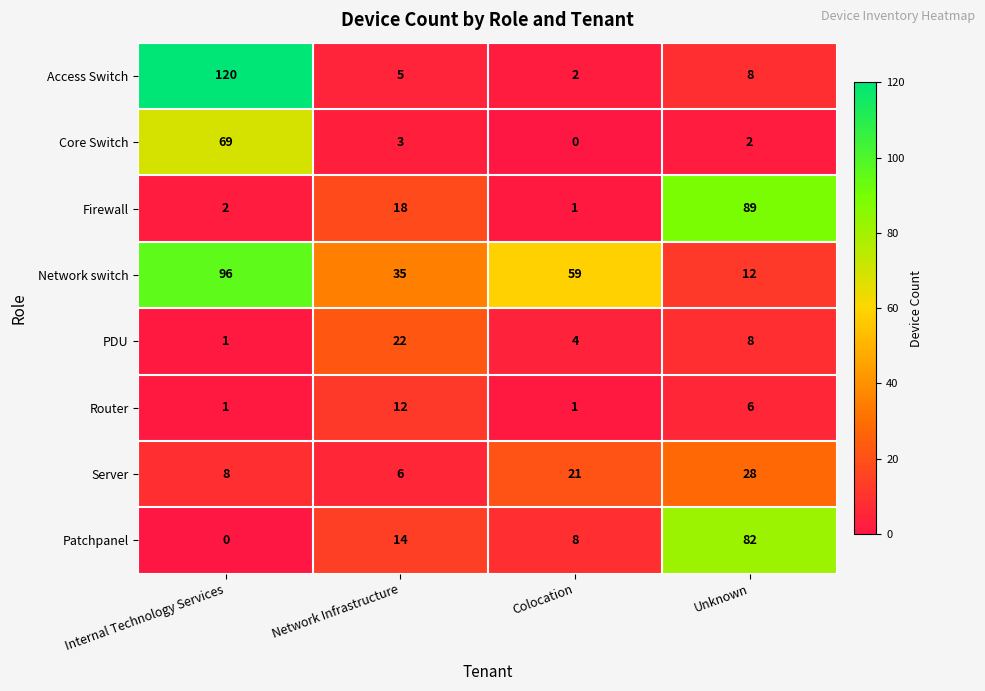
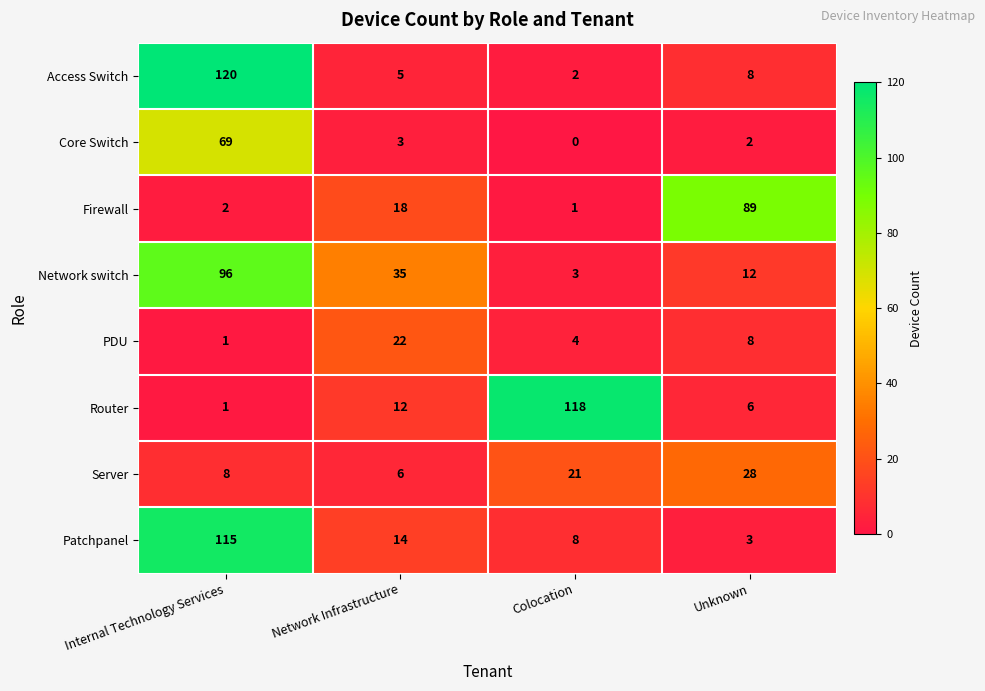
Network switch, Colocation: 59 -> 3
Router, Colocation: 1 -> 118
Patchpanel, Internal Technology Services: 0 -> 115
Patchpanel, Unknown: 82 -> 3
